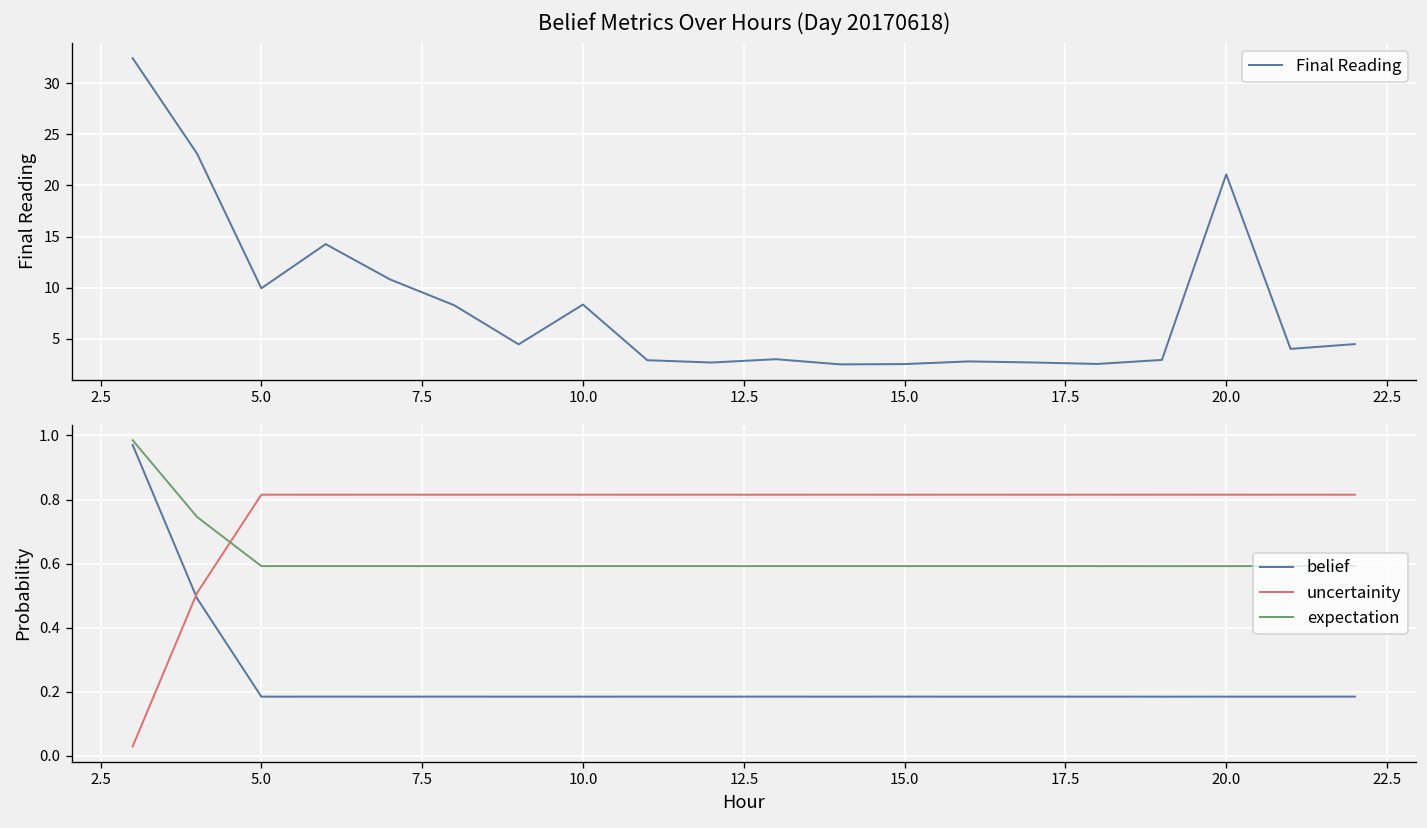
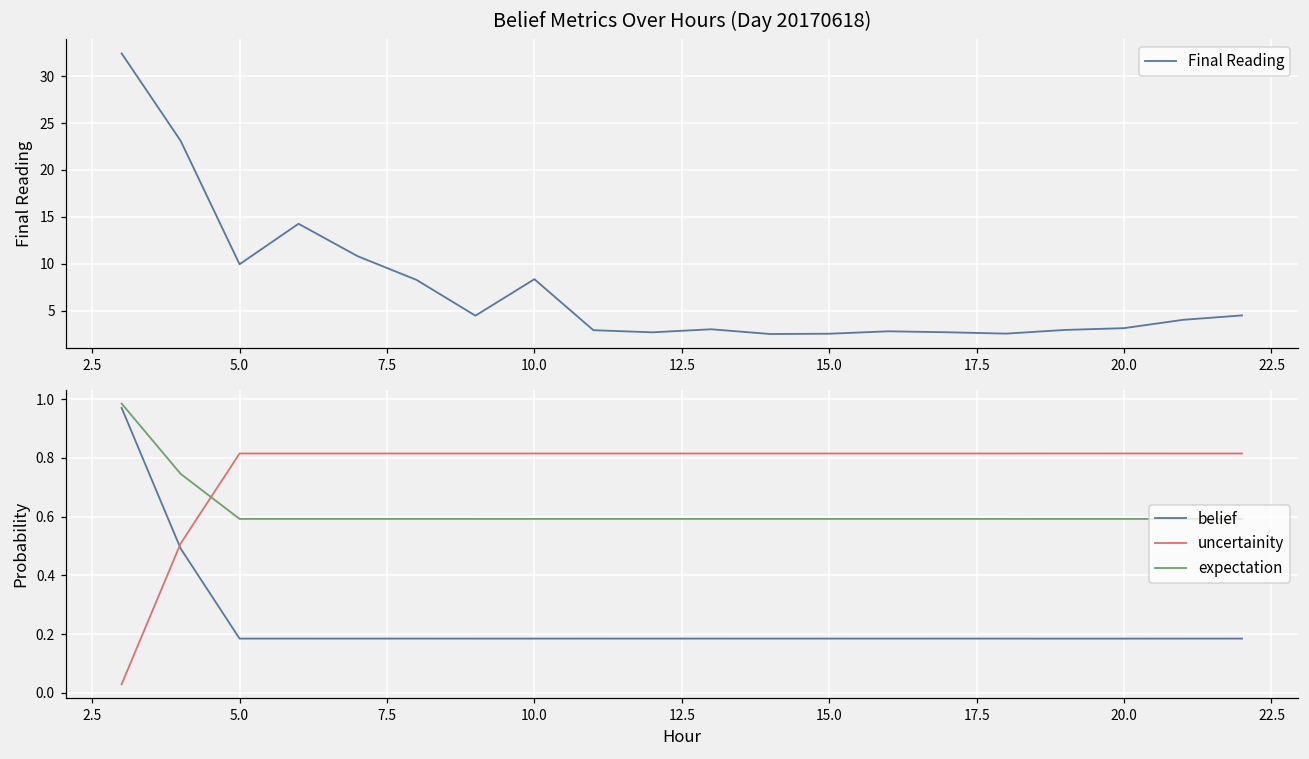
Belief Metrics Over Hours (Day 20170618), 20.0: 21 -> 3
